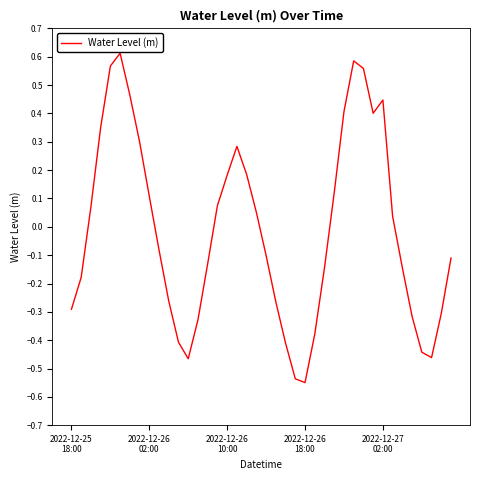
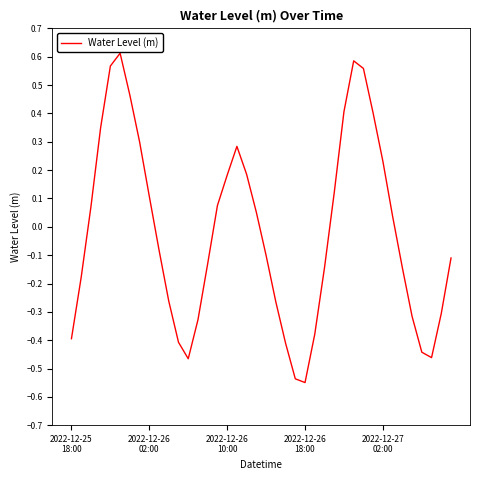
2022-12-25 18:00: -0.29 -> -0.39
2022-12-27 02:00: 0.45 -> 0.23
